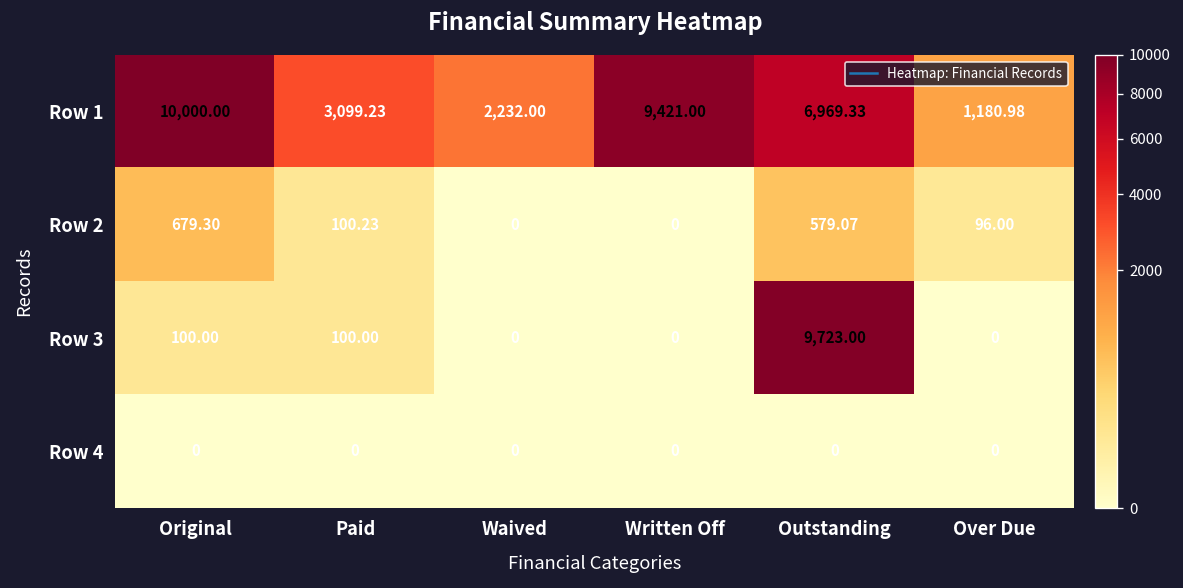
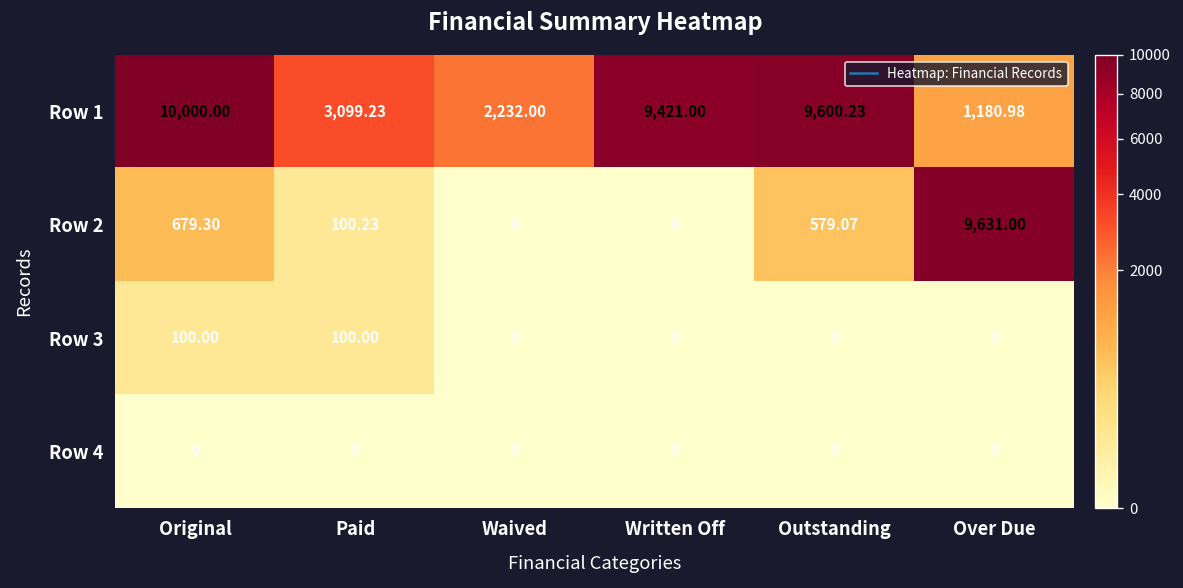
Row 1, Outstanding: 6,969.33 -> 9,600.23
Row 2, Over Due: 96.00 -> 9,631.00
Row 3, Outstanding: 9,723.00 -> 0
